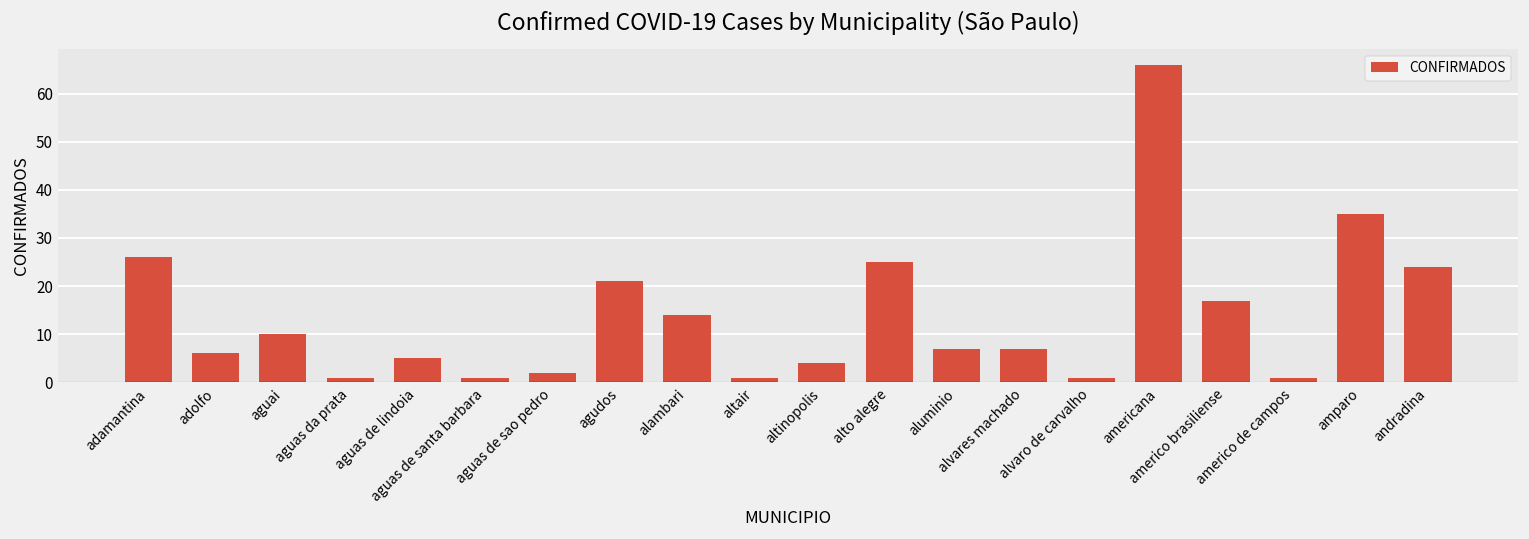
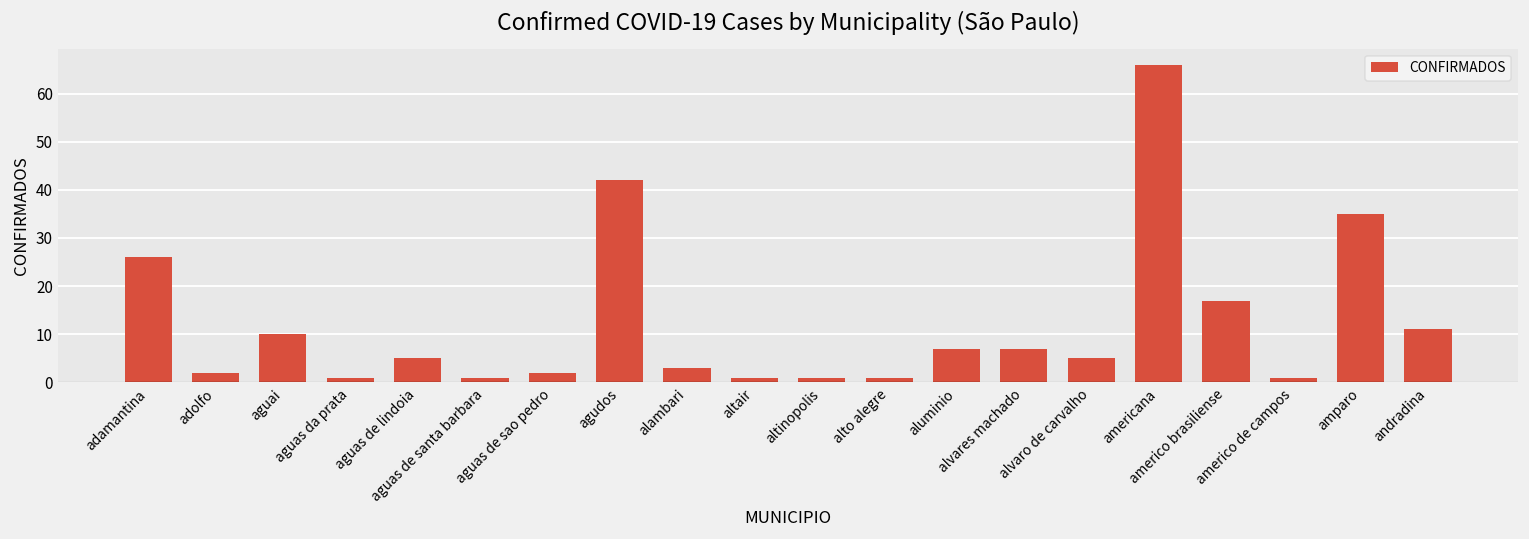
adolfo: 6 -> 2
agudos: 21 -> 42
alambari: 14 -> 3
altinopolis: 4 -> 1
alto alegre: 25 -> 1
alvaro de carvalho: 1 -> 5
andradina: 24 -> 11
